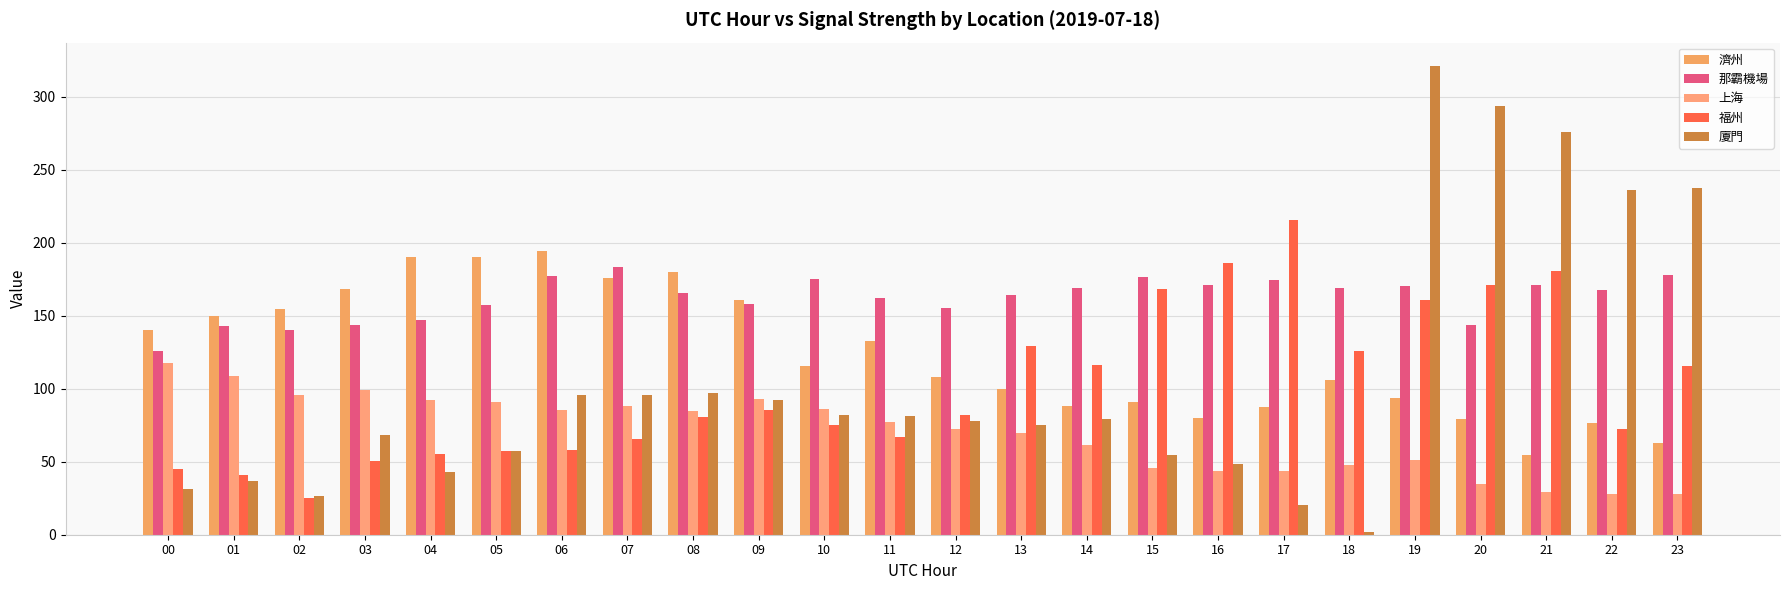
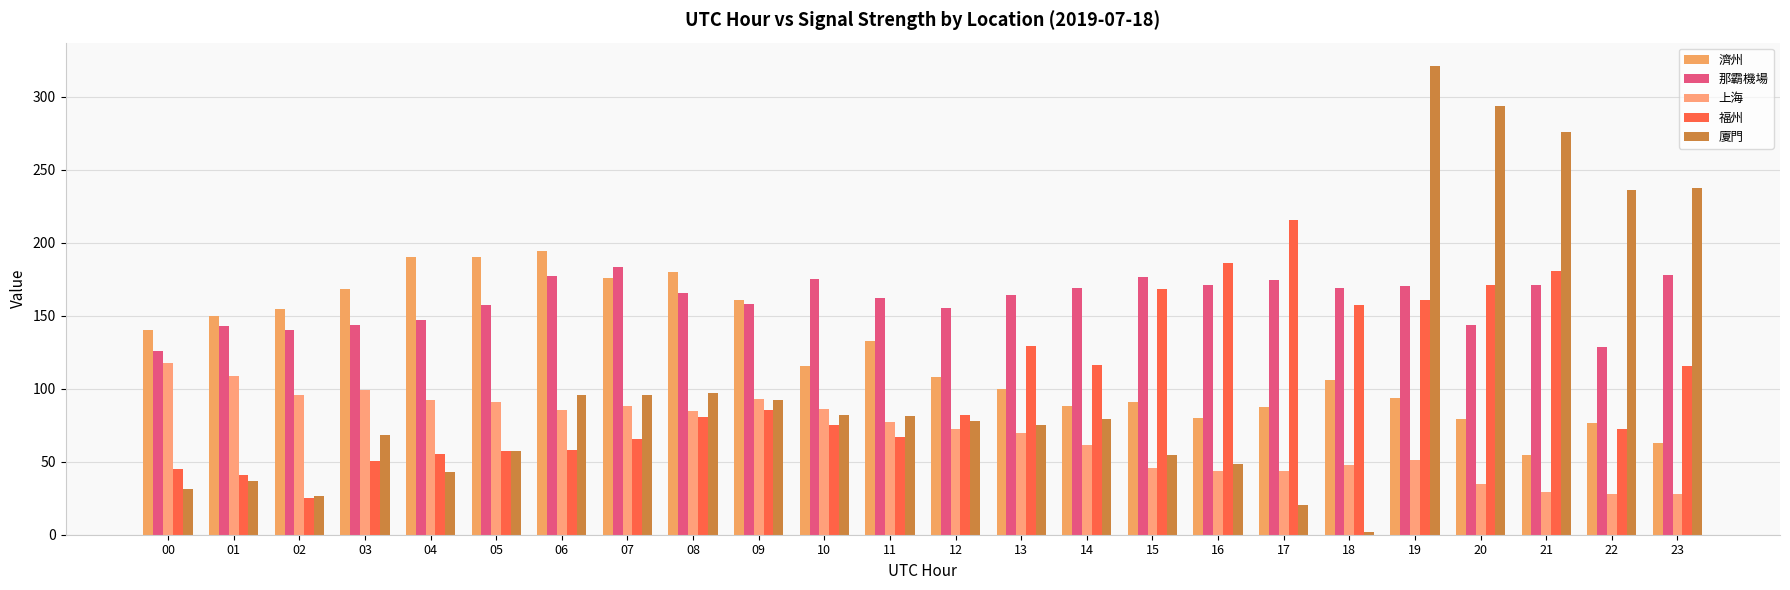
福州, 18: 126 -> 157
那霸機場, 22: 168 -> 129
